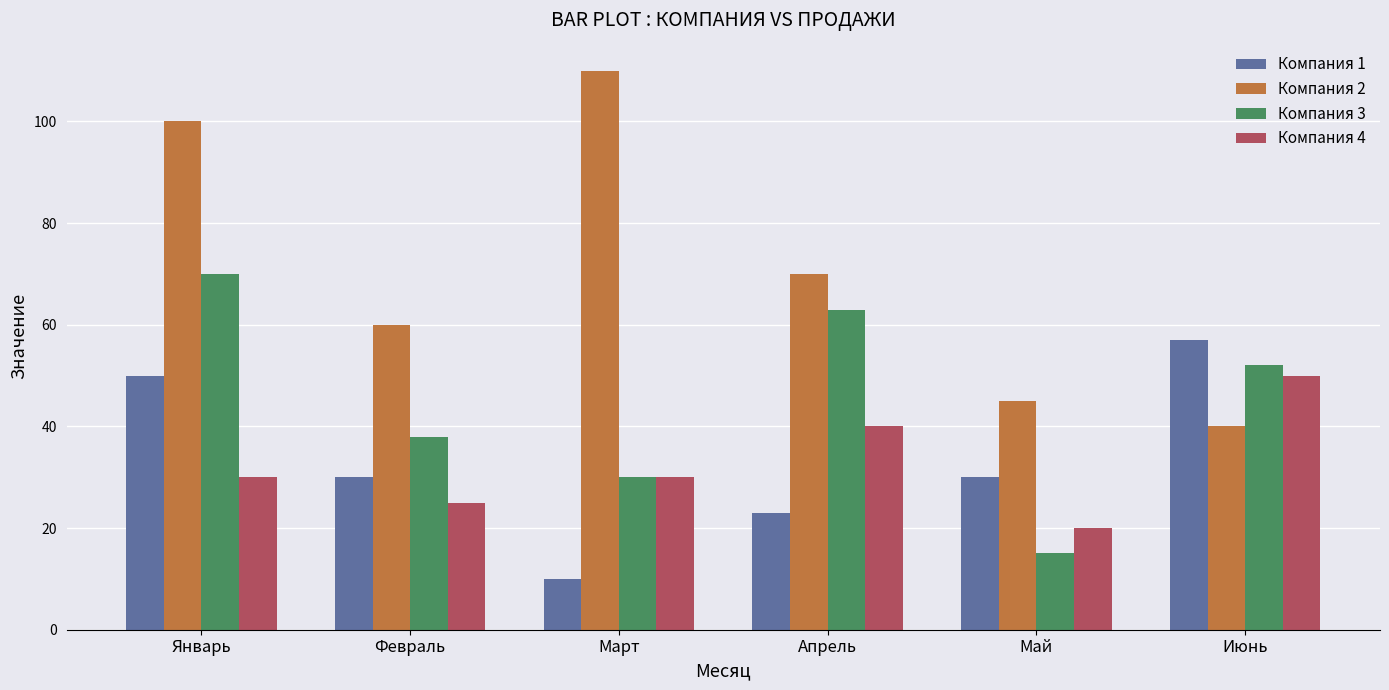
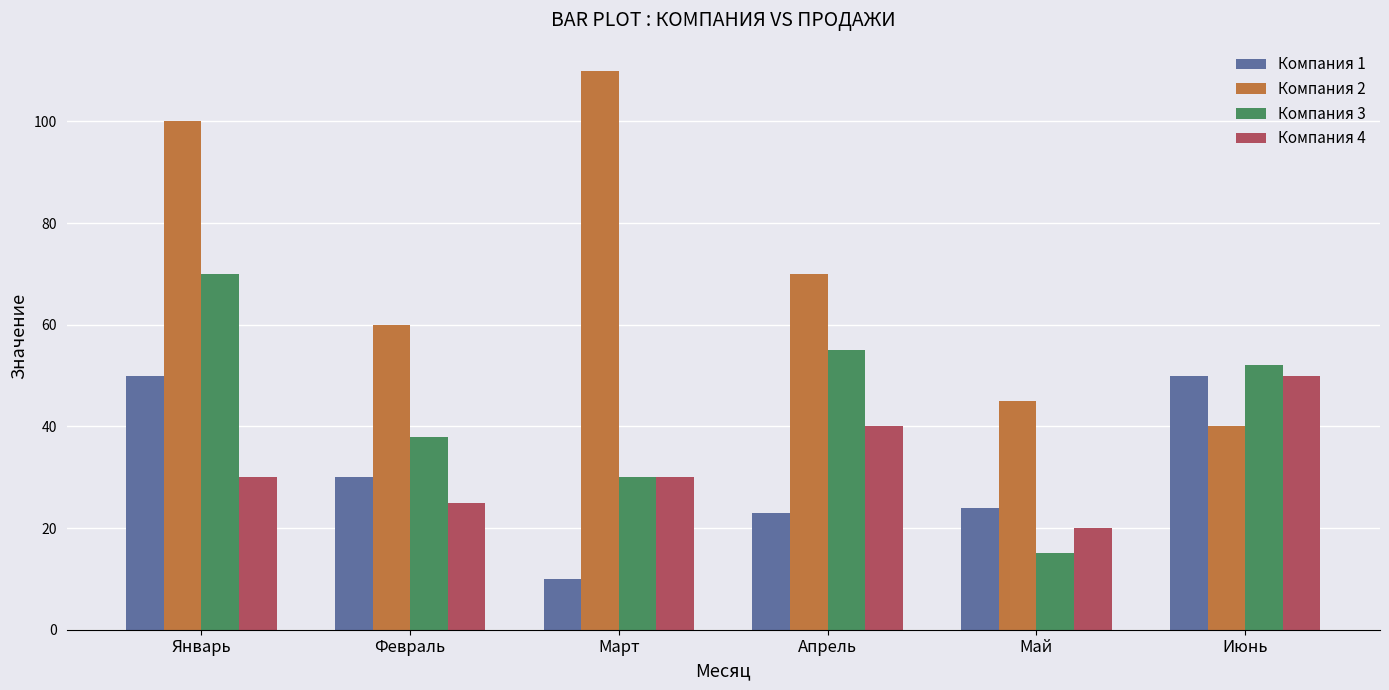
Компания 3, Апрель: 63 -> 55
Компания 1, Май: 30 -> 24
Компания 1, Июнь: 57 -> 50
